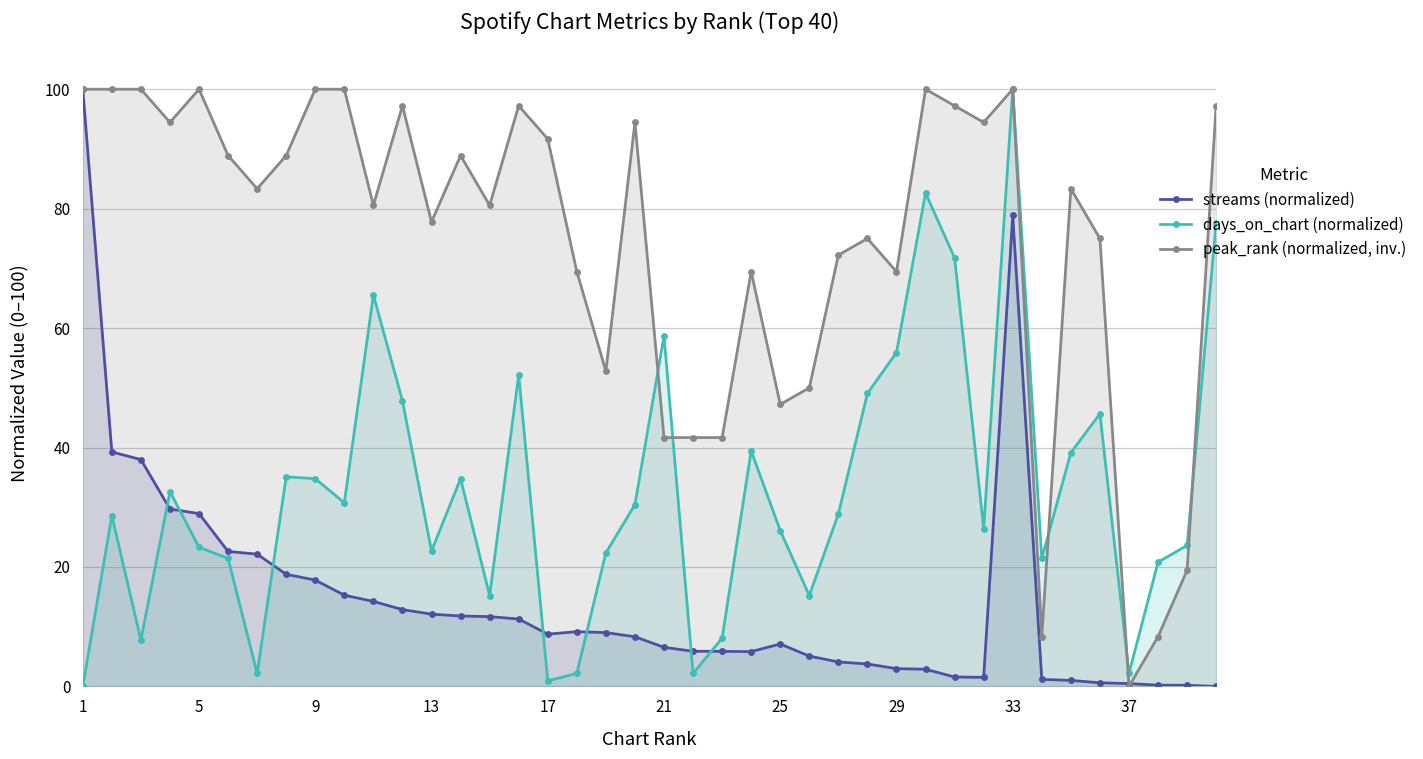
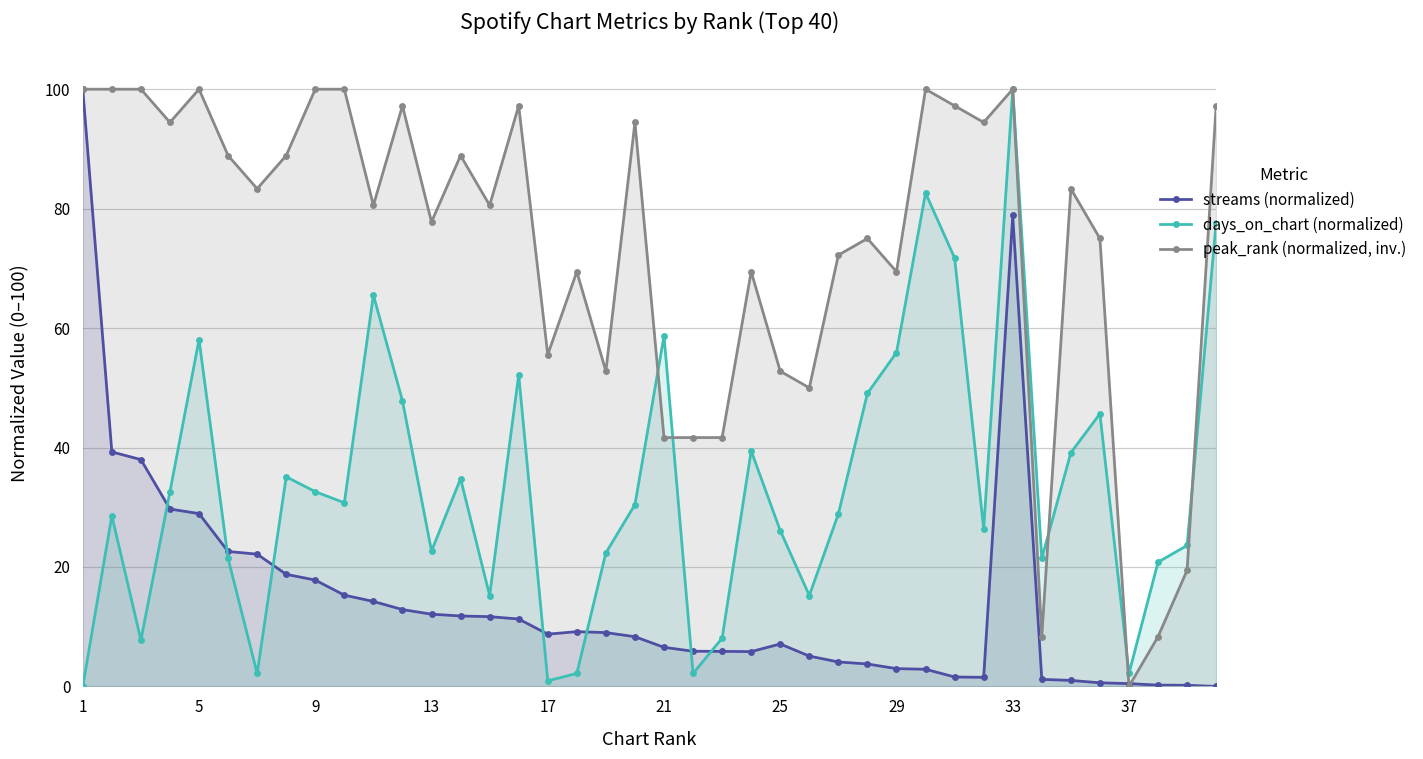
days_on_chart (normalized), 5: 23 -> 58
days_on_chart (normalized), 9: 35 -> 33
peak_rank (normalized, inv.), 17: 92 -> 56
peak_rank (normalized, inv.), 25: 47 -> 53
